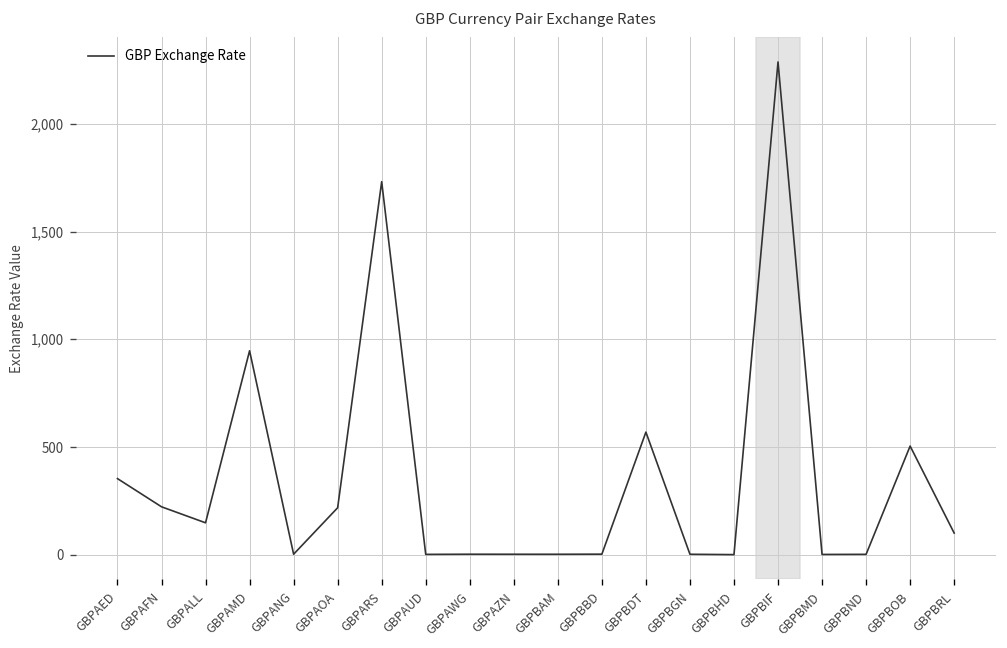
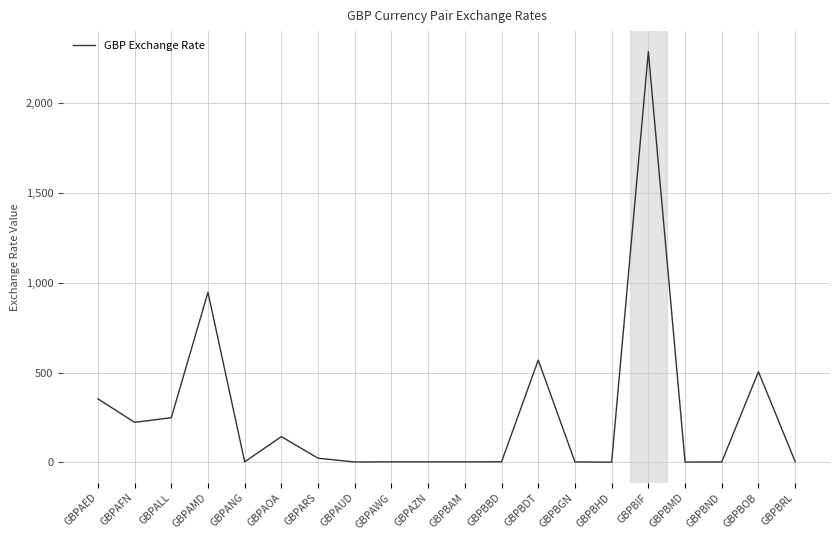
GBPALL: 150 -> 250
GBPAOA: 220 -> 140
GBPARS: 1,730 -> 20
GBPBRL: 100 -> 0
